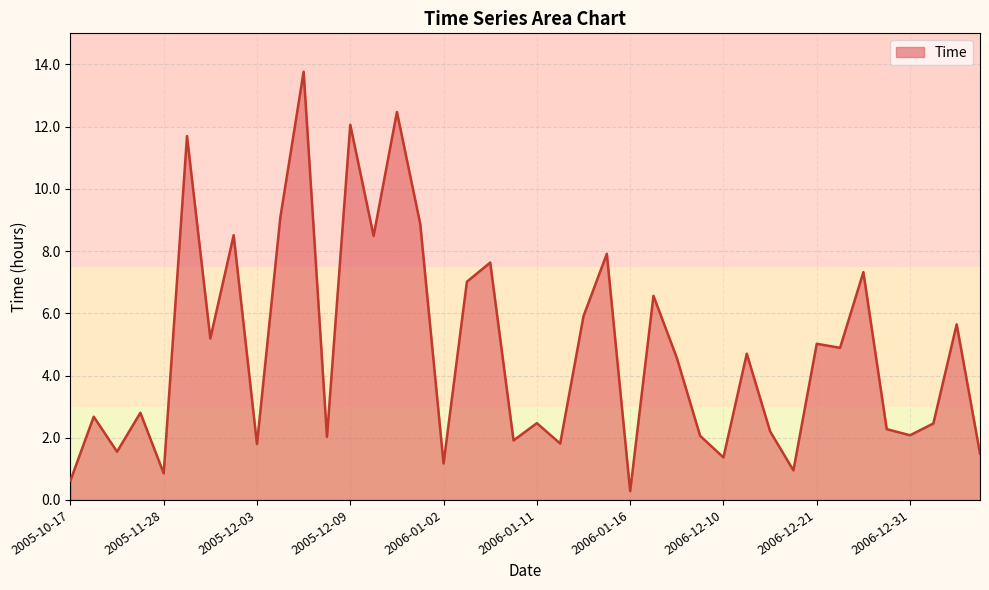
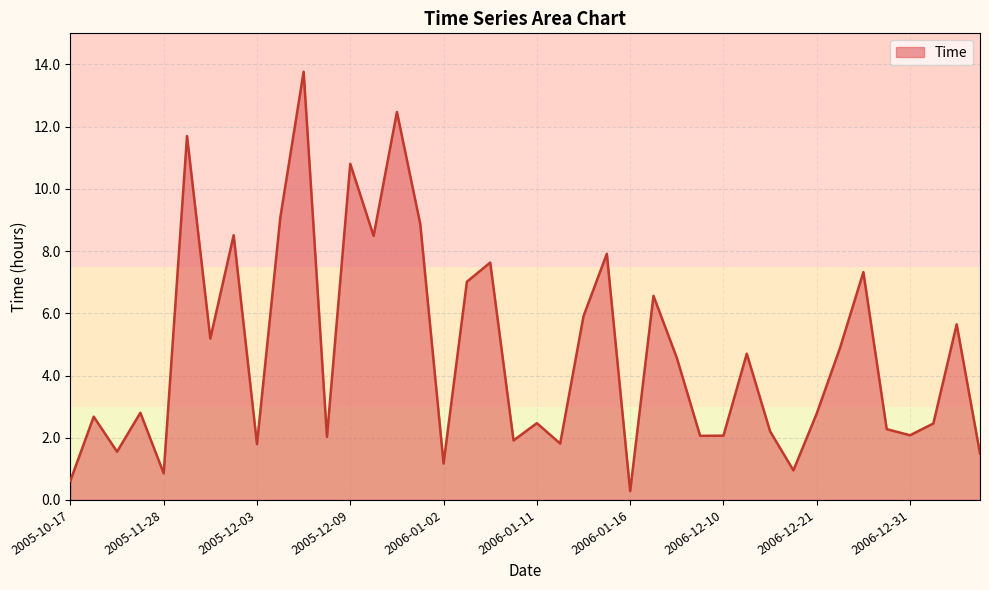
2005-12-09: 12.1 -> 10.8
2006-12-10: 1.4 -> 2.1
2006-12-21: 5.0 -> 2.8
